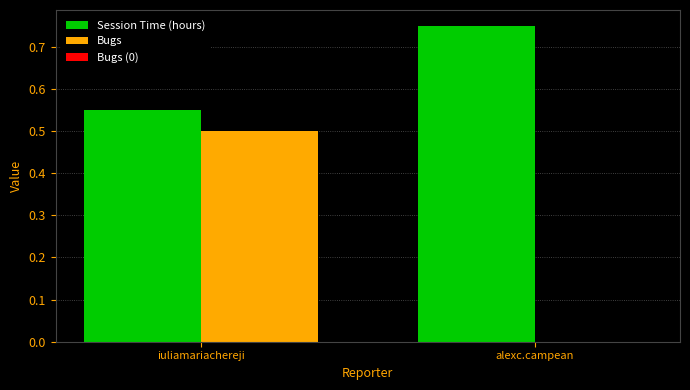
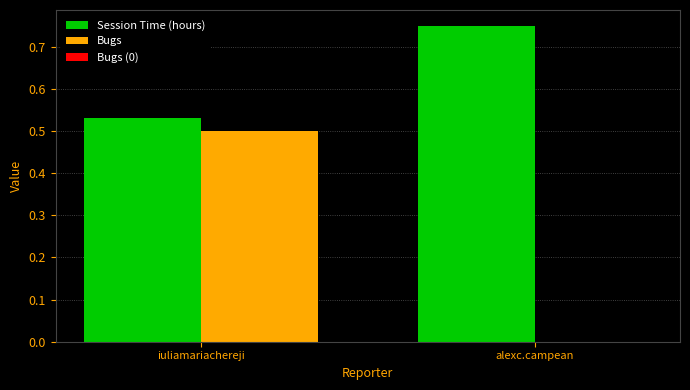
Session Time (hours), iuliamariachereji: 0.55 -> 0.53
